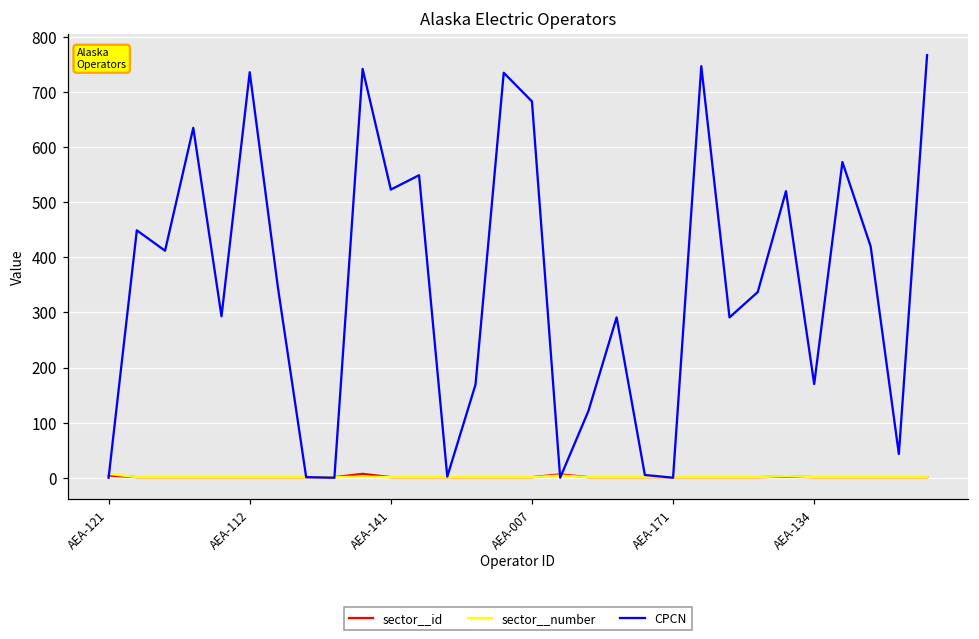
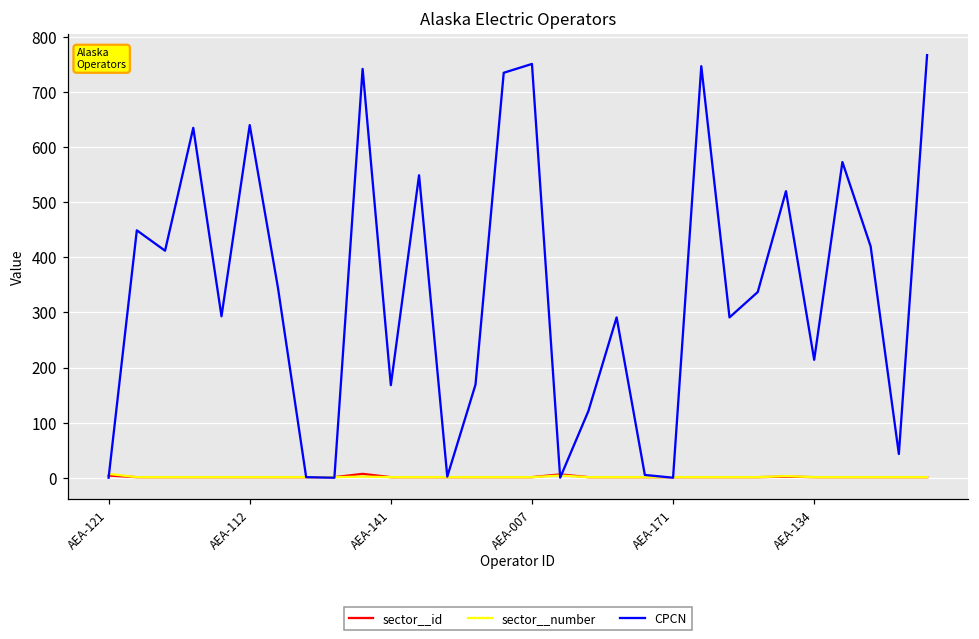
CPCN, AEA-112: 740 -> 640
CPCN, AEA-141: 520 -> 170
CPCN, AEA-007: 680 -> 750
CPCN, AEA-134: 170 -> 210
